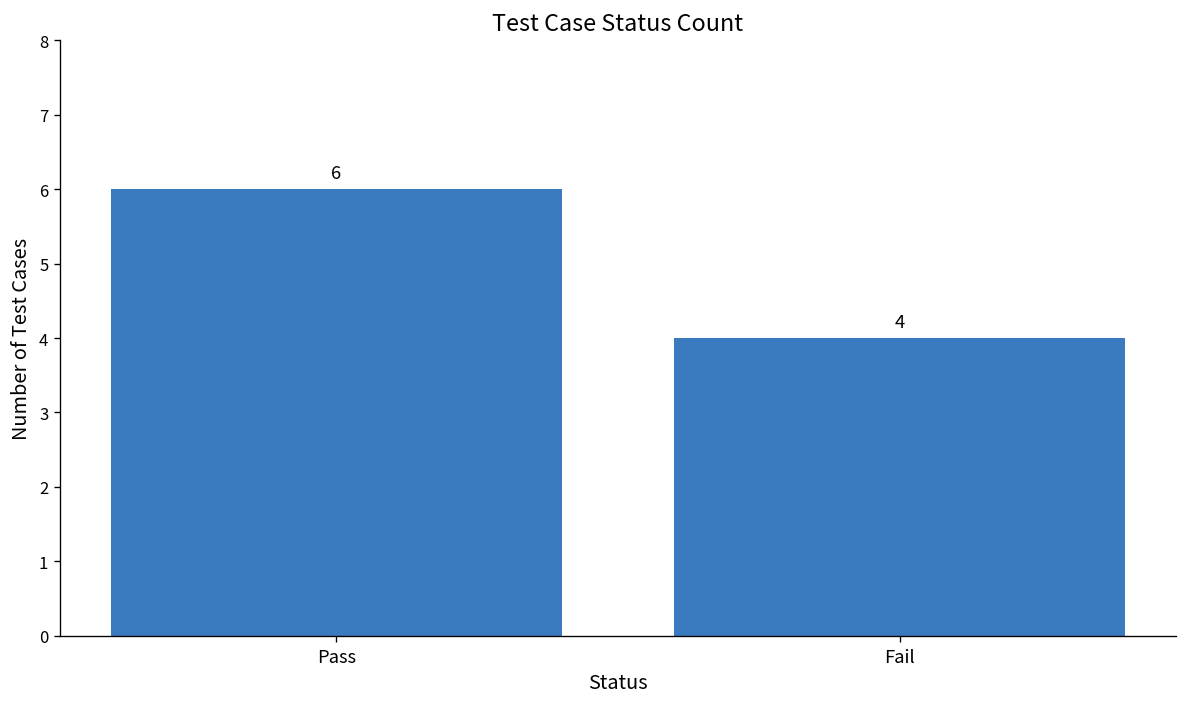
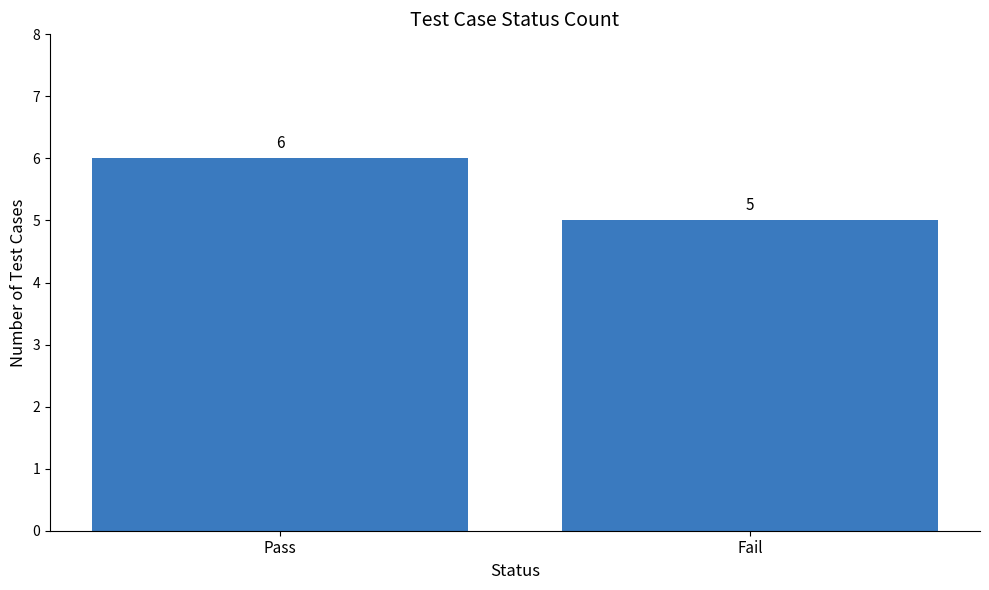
Fail: 4 -> 5
